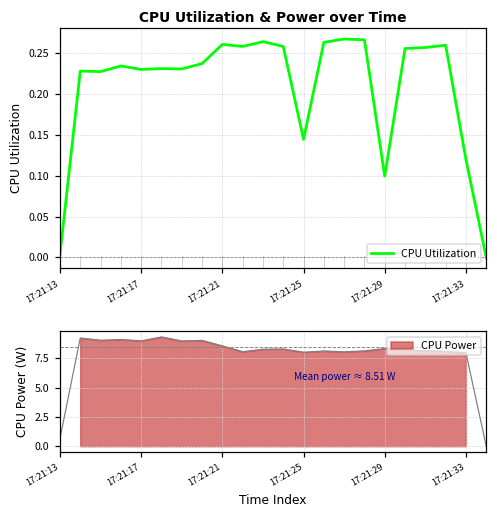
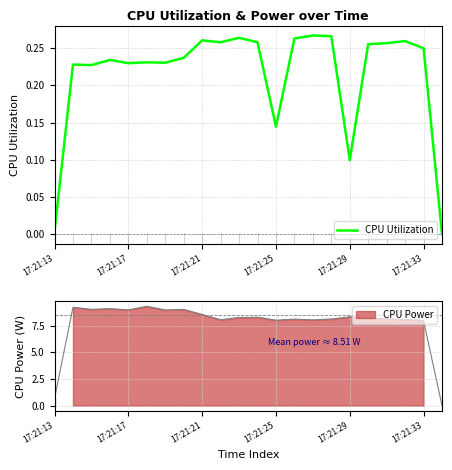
CPU Utilization & Power over Time, 17:21:33: 0.12 -> 0.25
